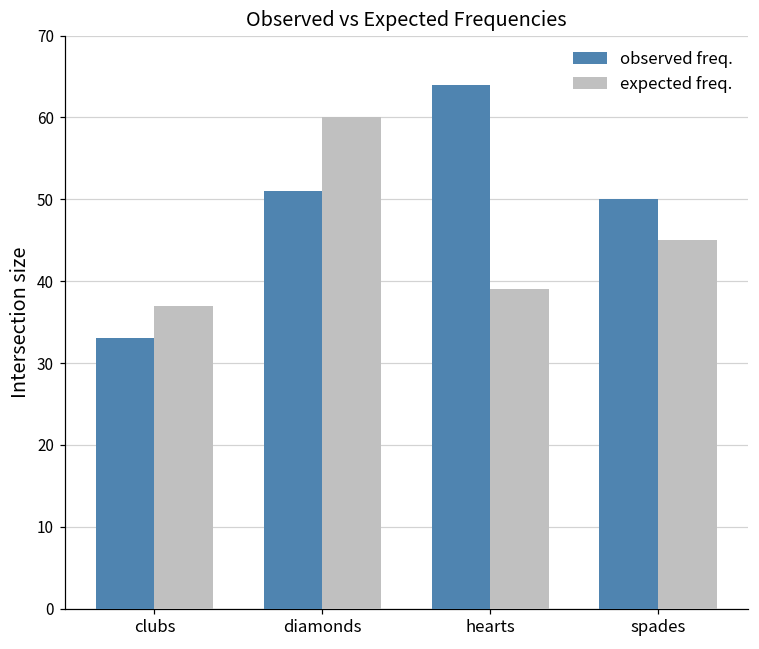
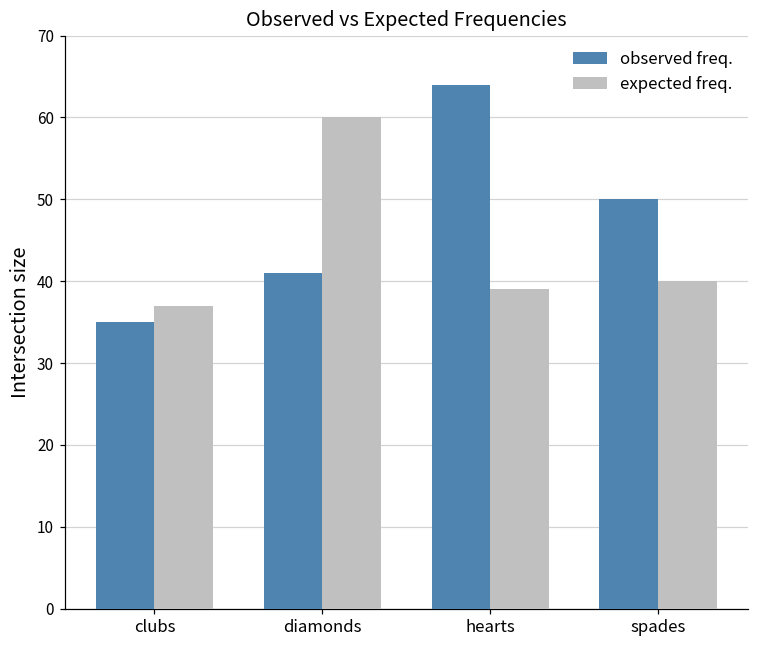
observed freq., clubs: 33 -> 35
observed freq., diamonds: 51 -> 41
expected freq., spades: 45 -> 40
